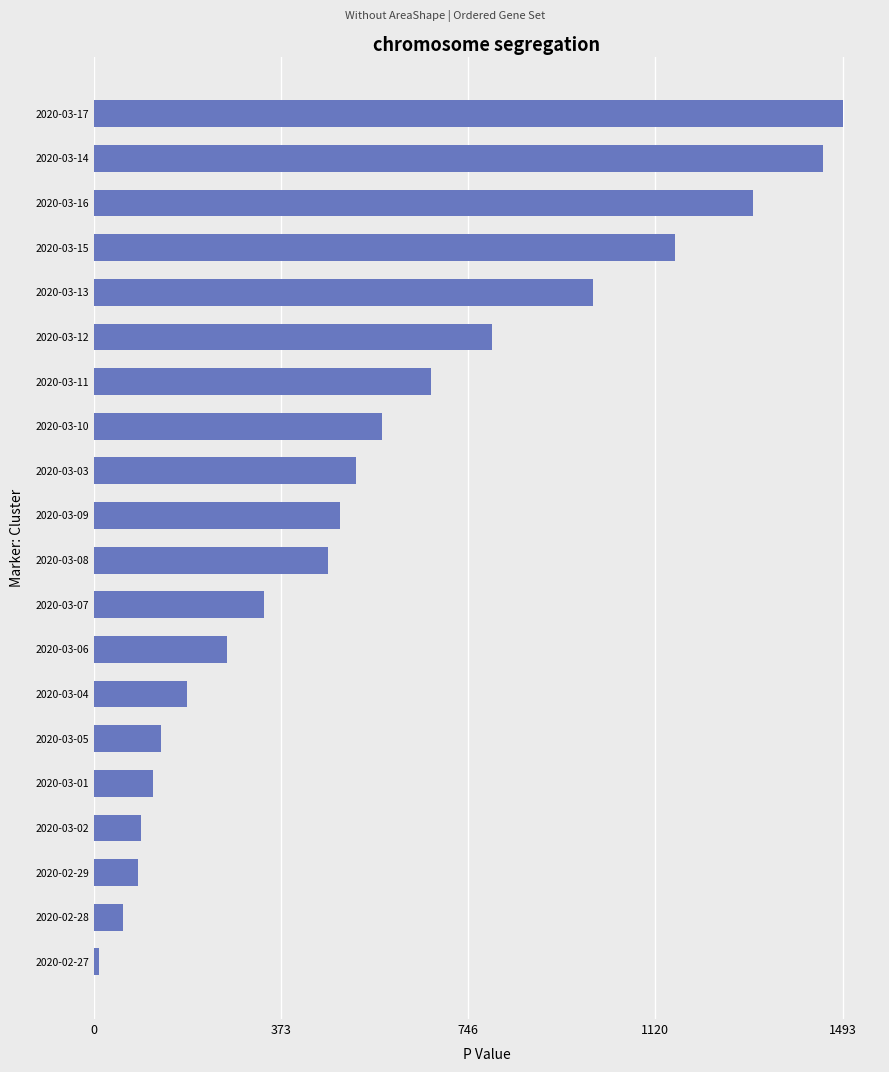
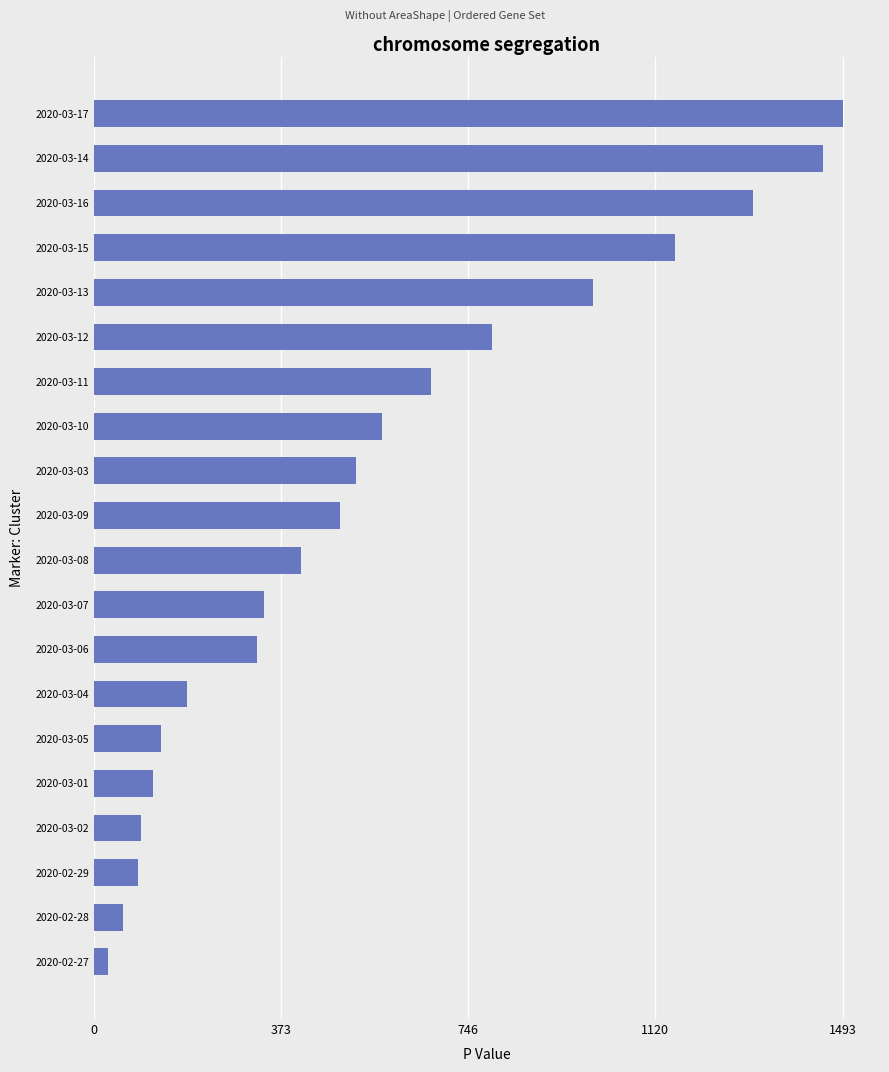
2020-03-08: 470 -> 410
2020-03-06: 270 -> 330
2020-02-27: 10 -> 30
